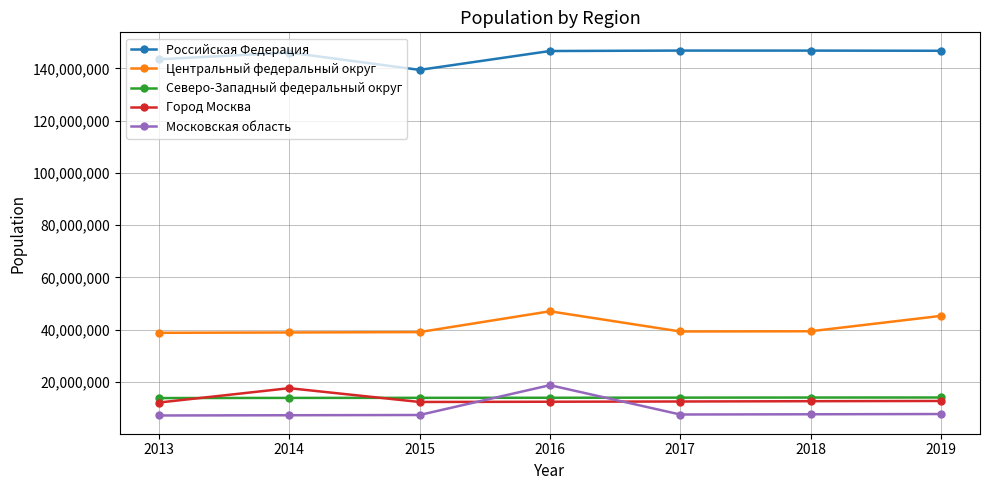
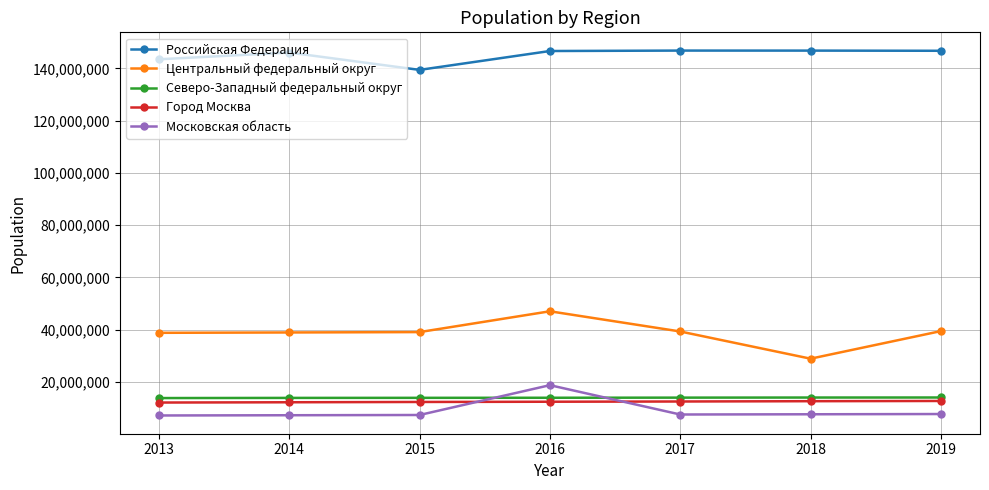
Город Москва, 2014: 18,000,000 -> 12,000,000
Центральный федеральный округ, 2018: 39,000,000 -> 29,000,000
Центральный федеральный округ, 2019: 45,000,000 -> 39,000,000
